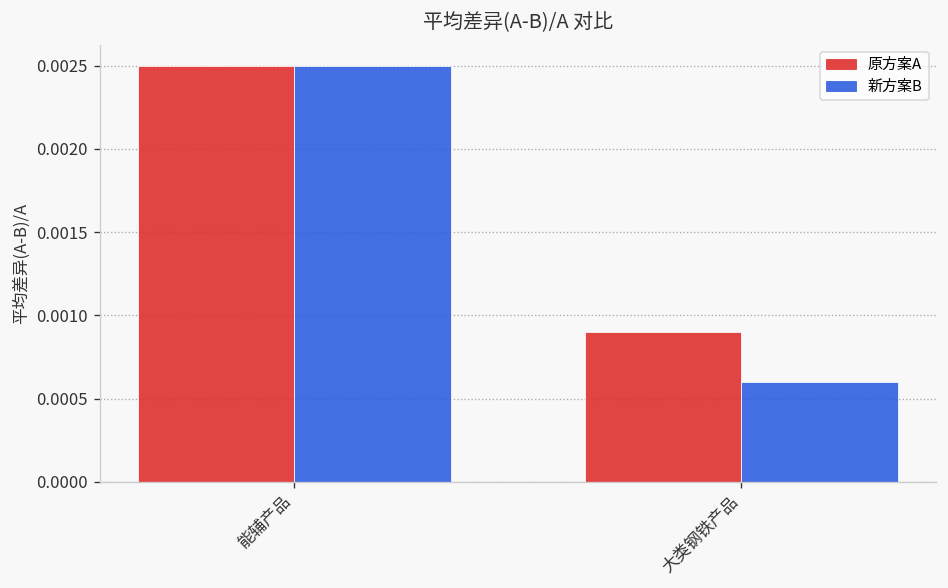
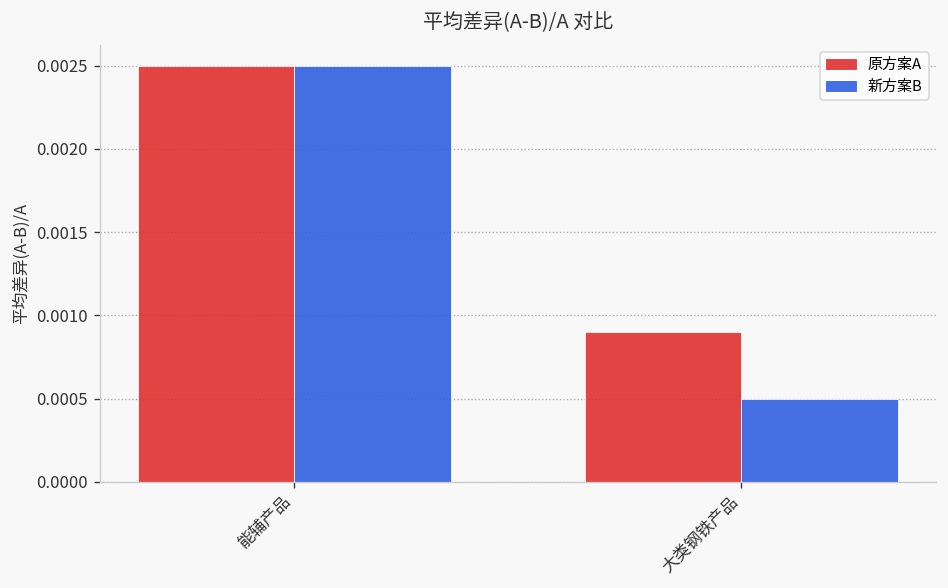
新方案B, 大类钢铁产品: 0.0006 -> 0.0005
